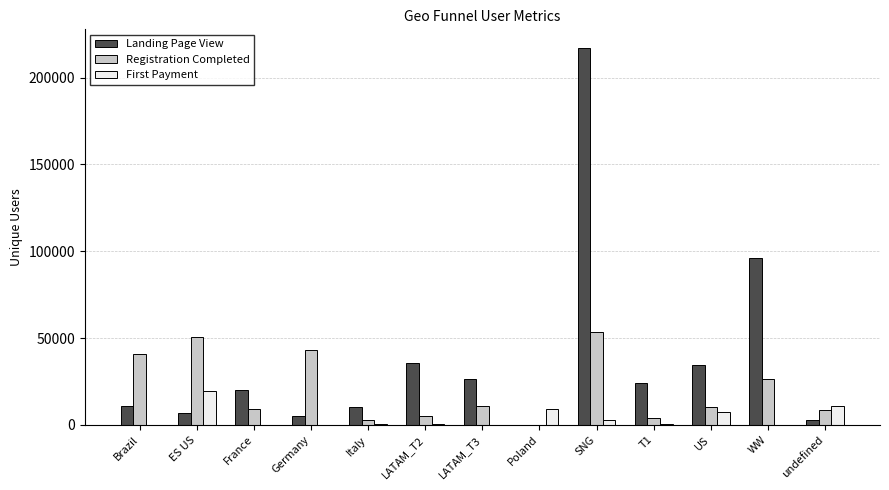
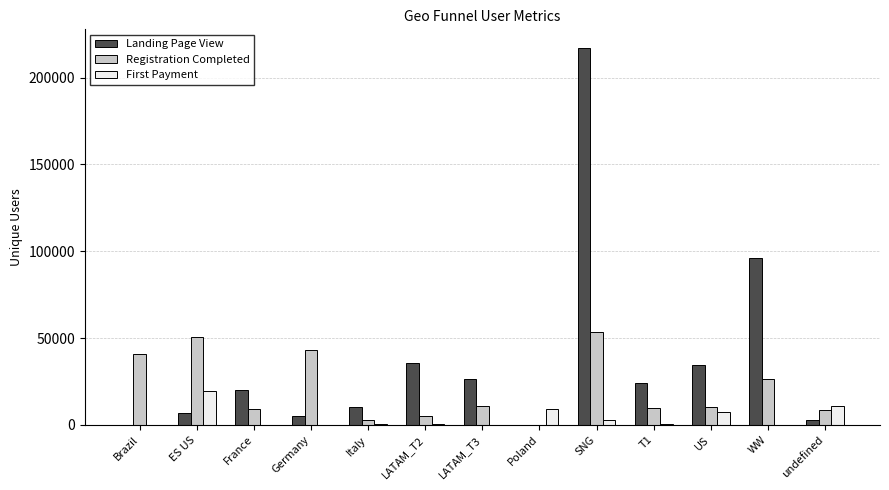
Landing Page View, Brazil: 11000 -> 0
Registration Completed, T1: 4000 -> 9000
